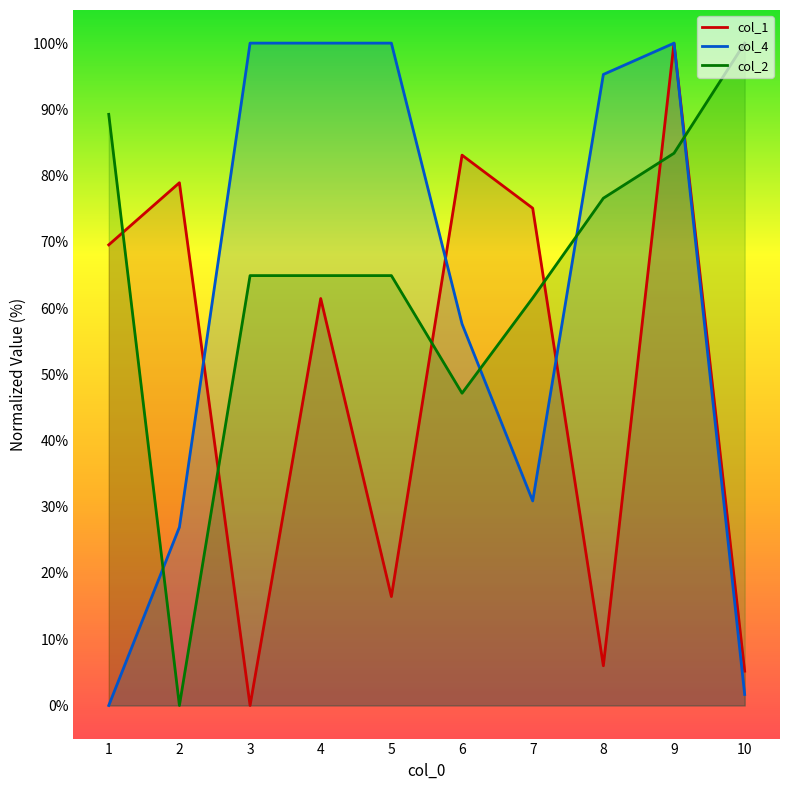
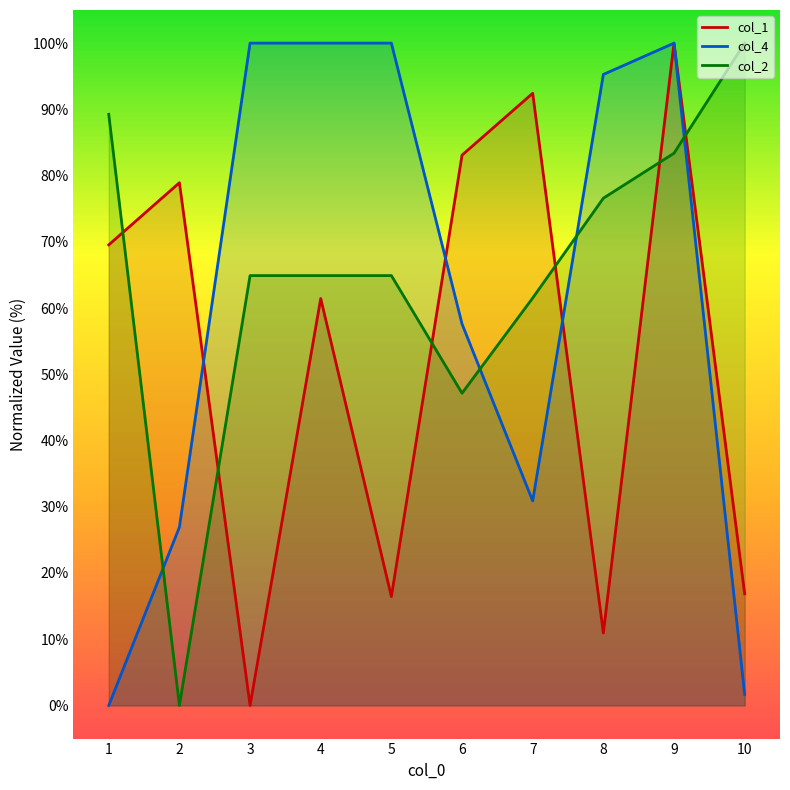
col_1, 7: 75% -> 92%
col_1, 8: 6% -> 11%
col_1, 10: 5% -> 17%
